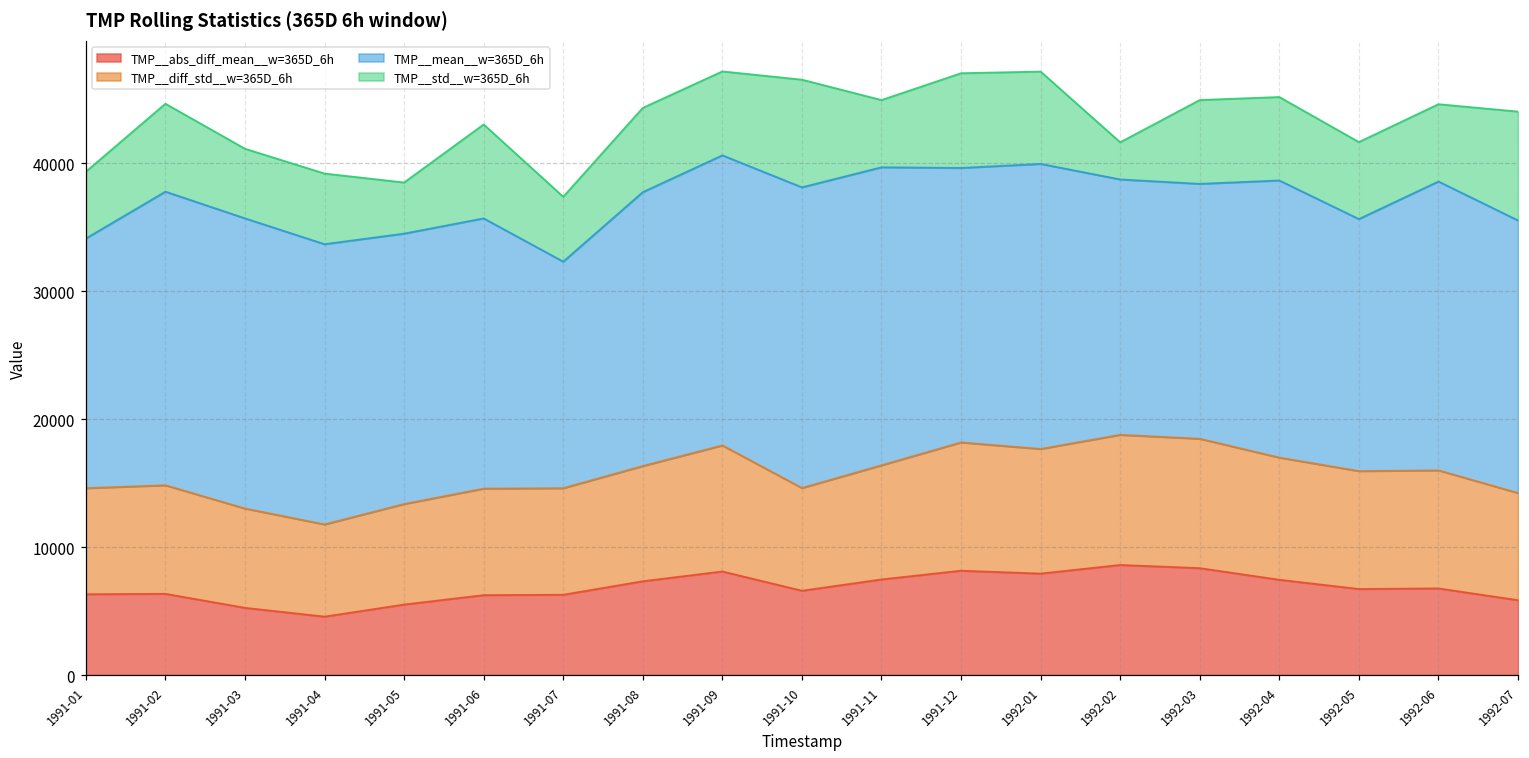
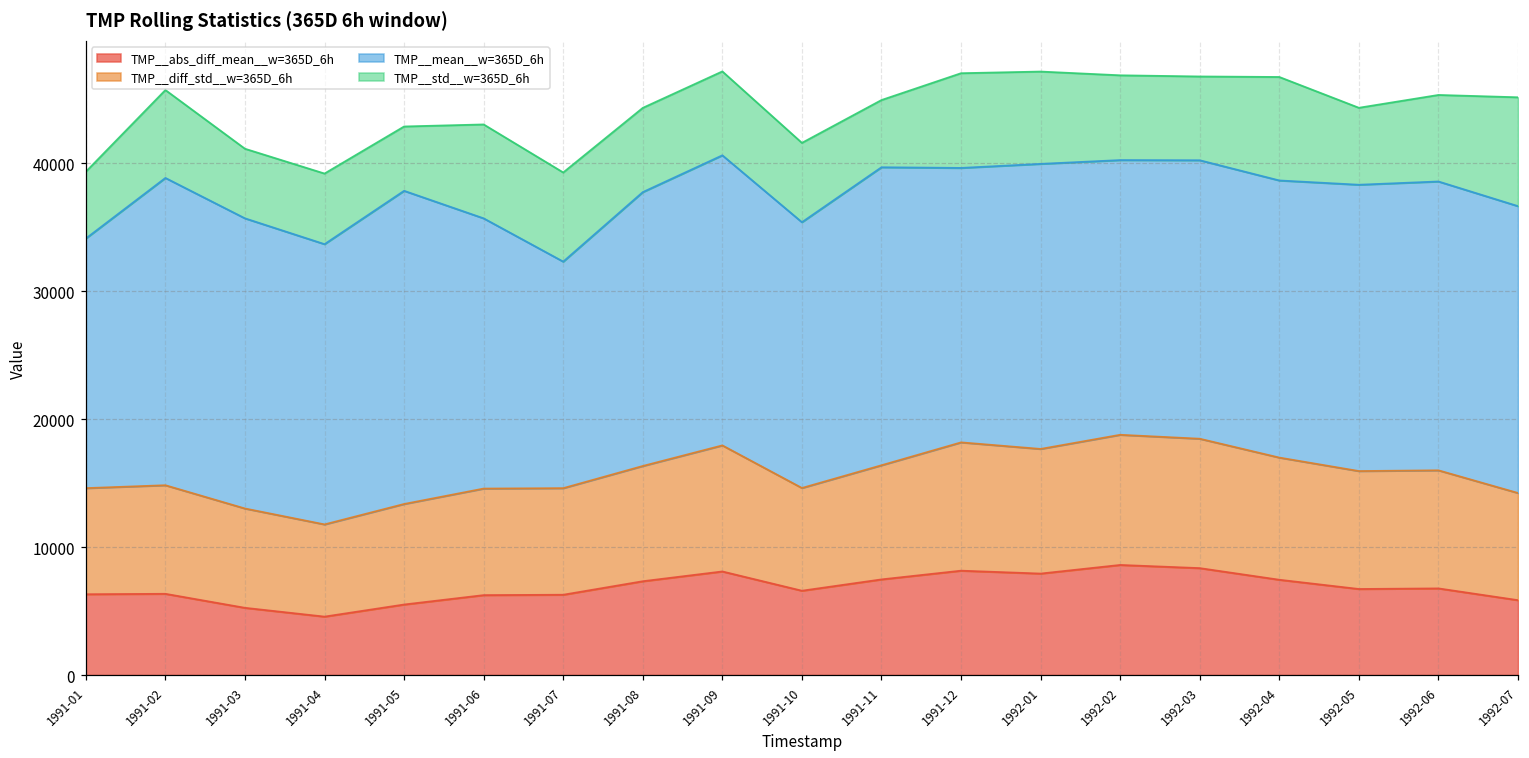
TMP__mean__w=365D_6h, 1991-02: 23000 -> 24000
TMP__mean__w=365D_6h, 1991-05: 21100 -> 24500
TMP__std__w=365D_6h, 1991-05: 4000 -> 5000
TMP__std__w=365D_6h, 1991-07: 5100 -> 7000
TMP__mean__w=365D_6h, 1991-10: 23500 -> 20800
TMP__std__w=365D_6h, 1991-10: 8400 -> 6200
TMP__mean__w=365D_6h, 1992-02: 20000 -> 21500
TMP__std__w=365D_6h, 1992-02: 2900 -> 6600
TMP__mean__w=365D_6h, 1992-03: 19900 -> 21800
TMP__std__w=365D_6h, 1992-04: 6500 -> 8100
TMP__mean__w=365D_6h, 1992-05: 19700 -> 22400
TMP__std__w=365D_6h, 1992-06: 6000 -> 6800
TMP__mean__w=365D_6h, 1992-07: 21300 -> 22400
